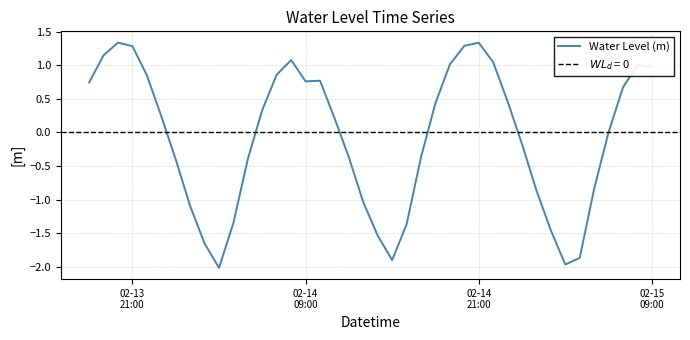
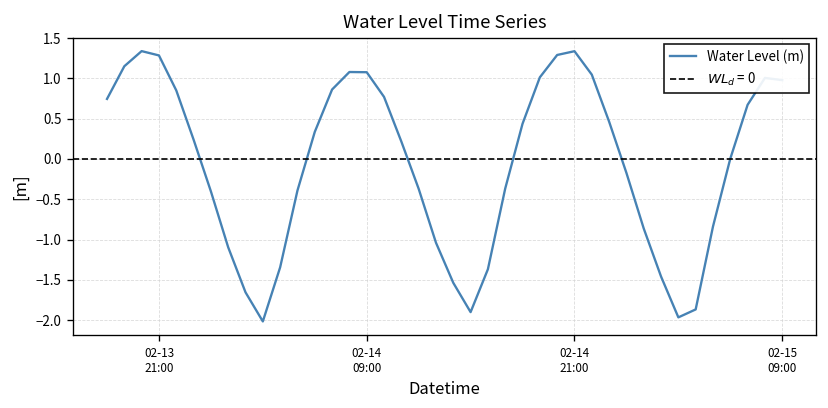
02-14 09:00: 0.8 -> 1.1
